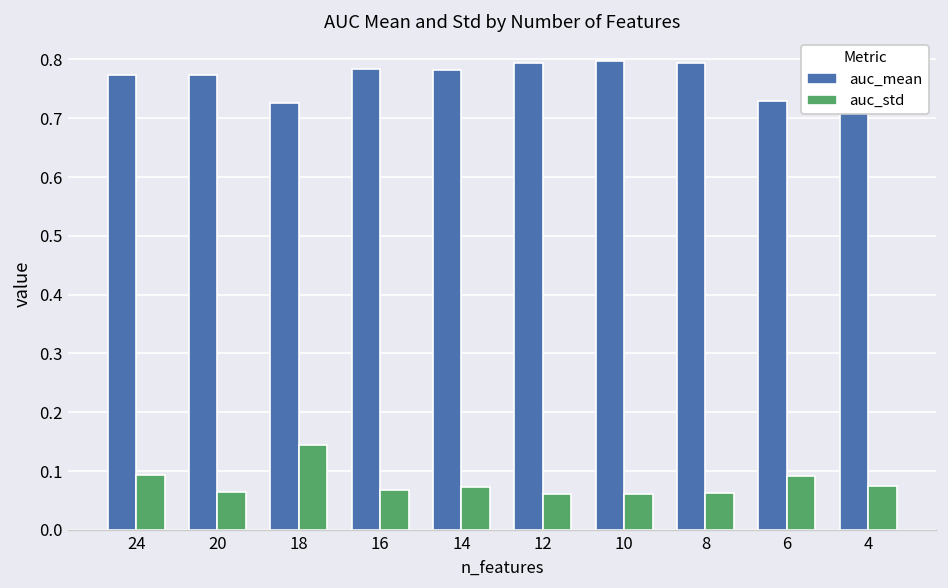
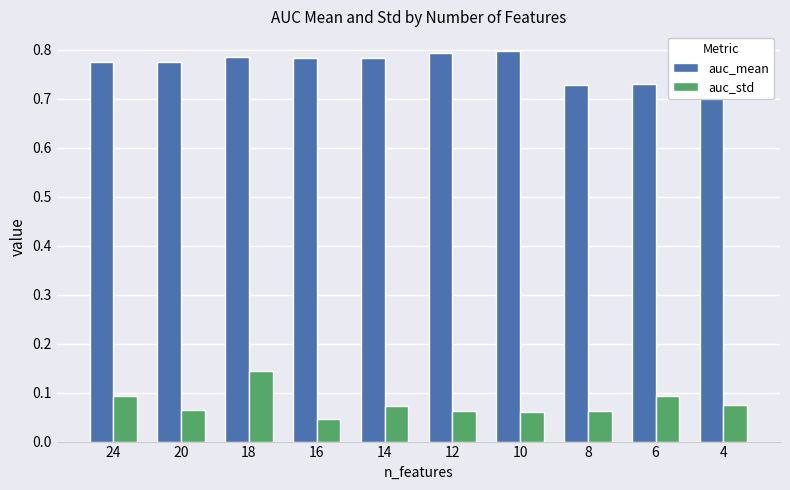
auc_mean, 18: 0.73 -> 0.78
auc_std, 16: 0.07 -> 0.05
auc_mean, 8: 0.79 -> 0.73
